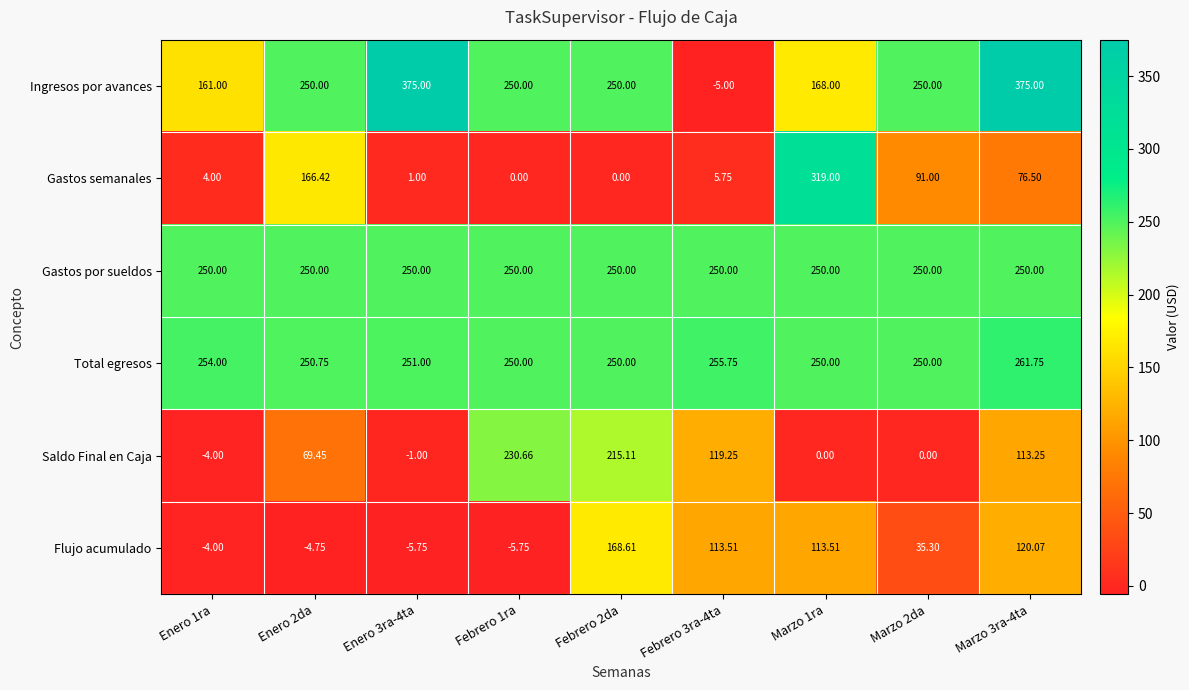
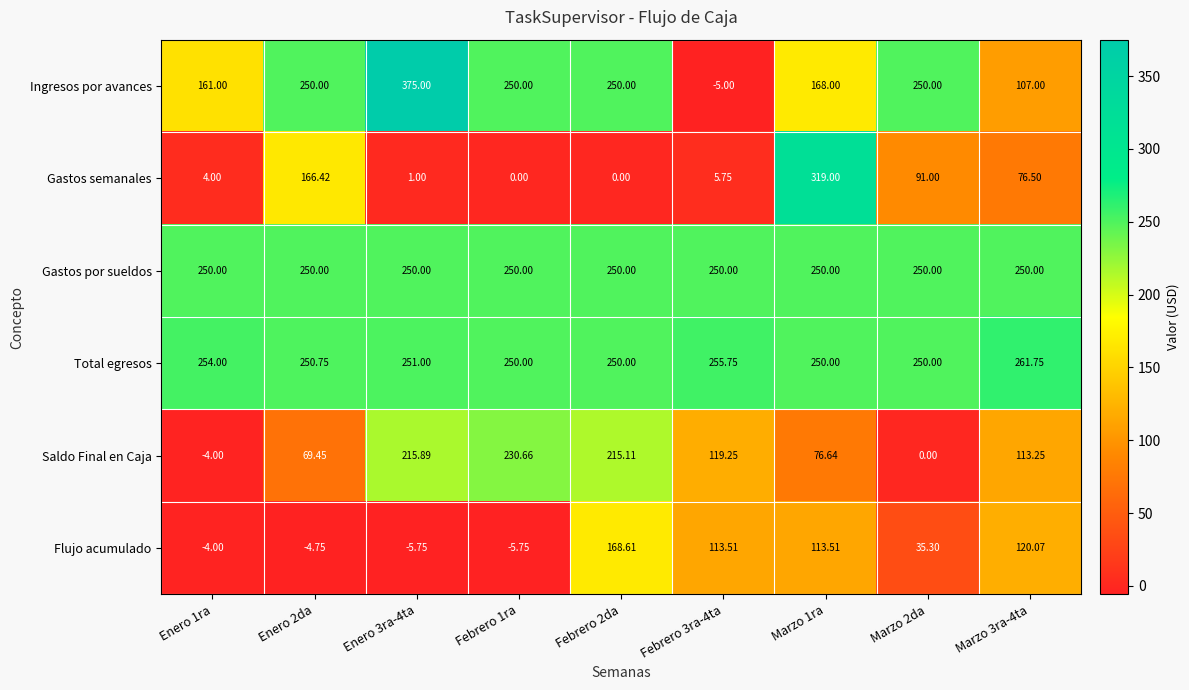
Ingresos por avances, Marzo 3ra-4ta: 375.00 -> 107.00
Saldo Final en Caja, Enero 3ra-4ta: -1.00 -> 215.89
Saldo Final en Caja, Marzo 1ra: 0.00 -> 76.64
